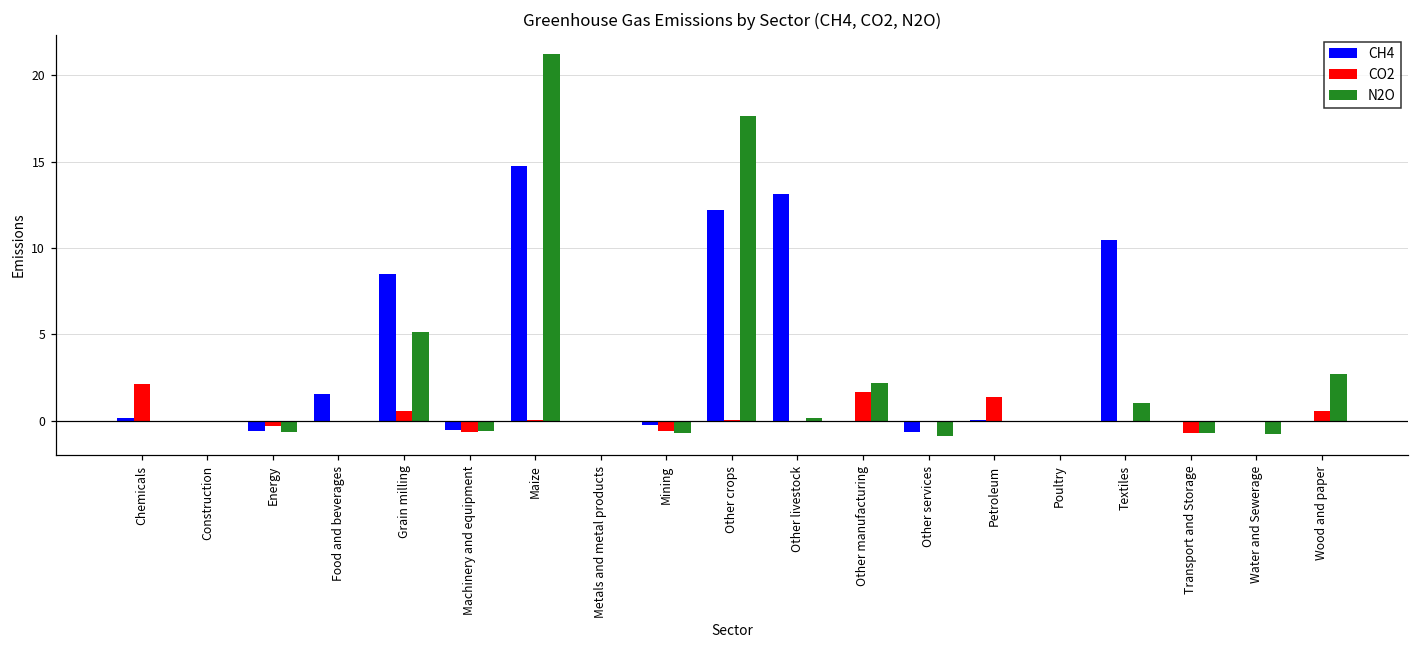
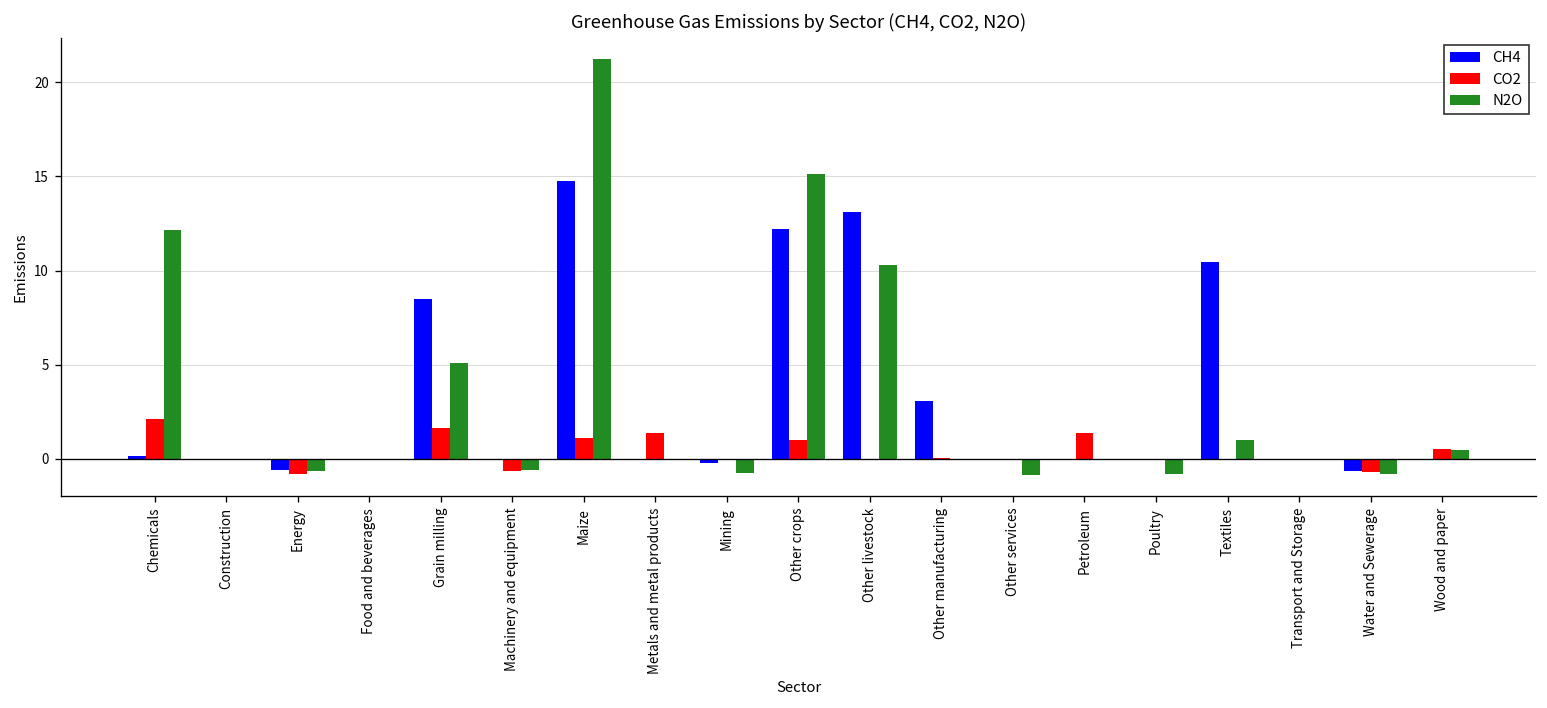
N2O, Chemicals: 0.0 -> 12.1
CO2, Energy: -0.3 -> -0.8
CH4, Food and beverages: 1.6 -> 0.0
CO2, Grain milling: 0.5 -> 1.6
CH4, Machinery and equipment: -0.5 -> 0.0
CO2, Maize: 0.0 -> 1.1
CO2, Metals and metal products: 0.0 -> 1.4
CO2, Mining: -0.6 -> 0.0
CO2, Other crops: 0.0 -> 1.0
N2O, Other crops: 17.7 -> 15.1
N2O, Other livestock: 0.2 -> 10.3
CH4, Other manufacturing: 0.0 -> 3.1
CO2, Other manufacturing: 1.6 -> 0.0
N2O, Other manufacturing: 2.2 -> 0.0
CH4, Other services: -0.7 -> 0.0
N2O, Poultry: 0.0 -> -0.8
CO2, Transport and Storage: -0.7 -> 0.0
N2O, Transport and Storage: -0.7 -> -0.1
CH4, Water and Sewerage: 0.0 -> -0.6
CO2, Water and Sewerage: -0.1 -> -0.7
N2O, Wood and paper: 2.7 -> 0.5
